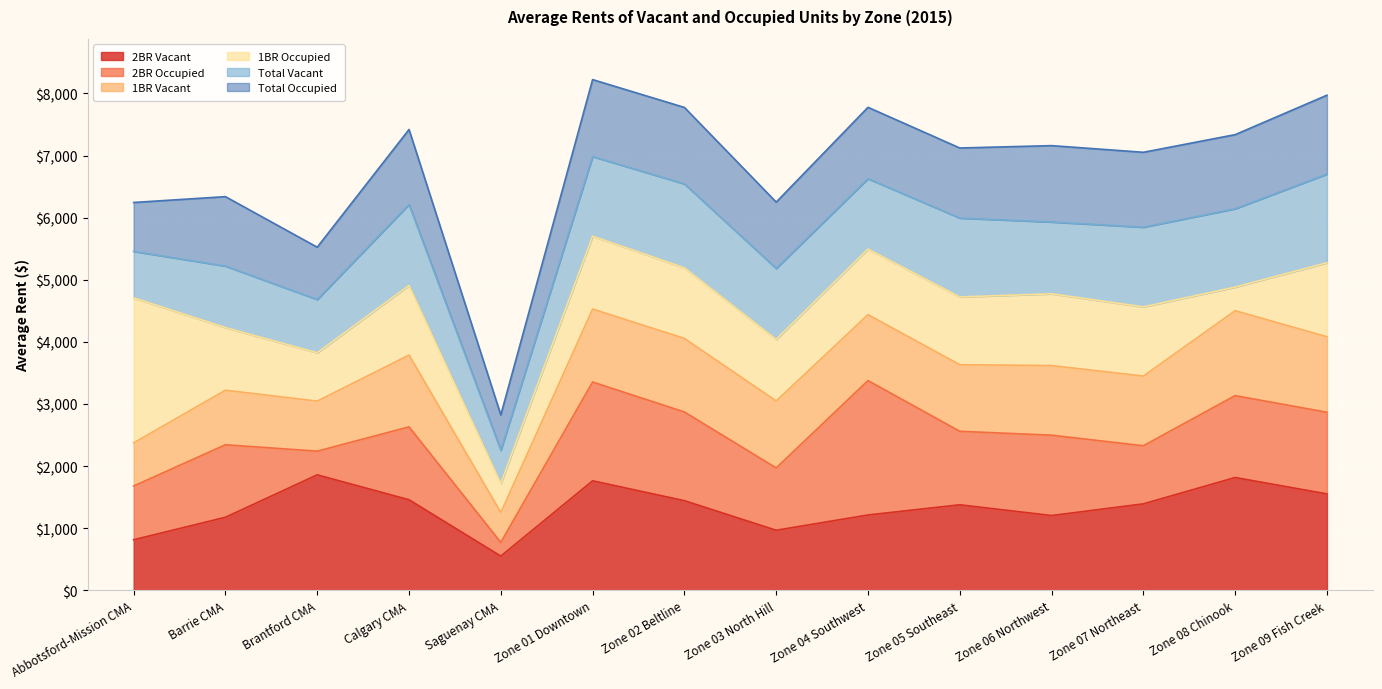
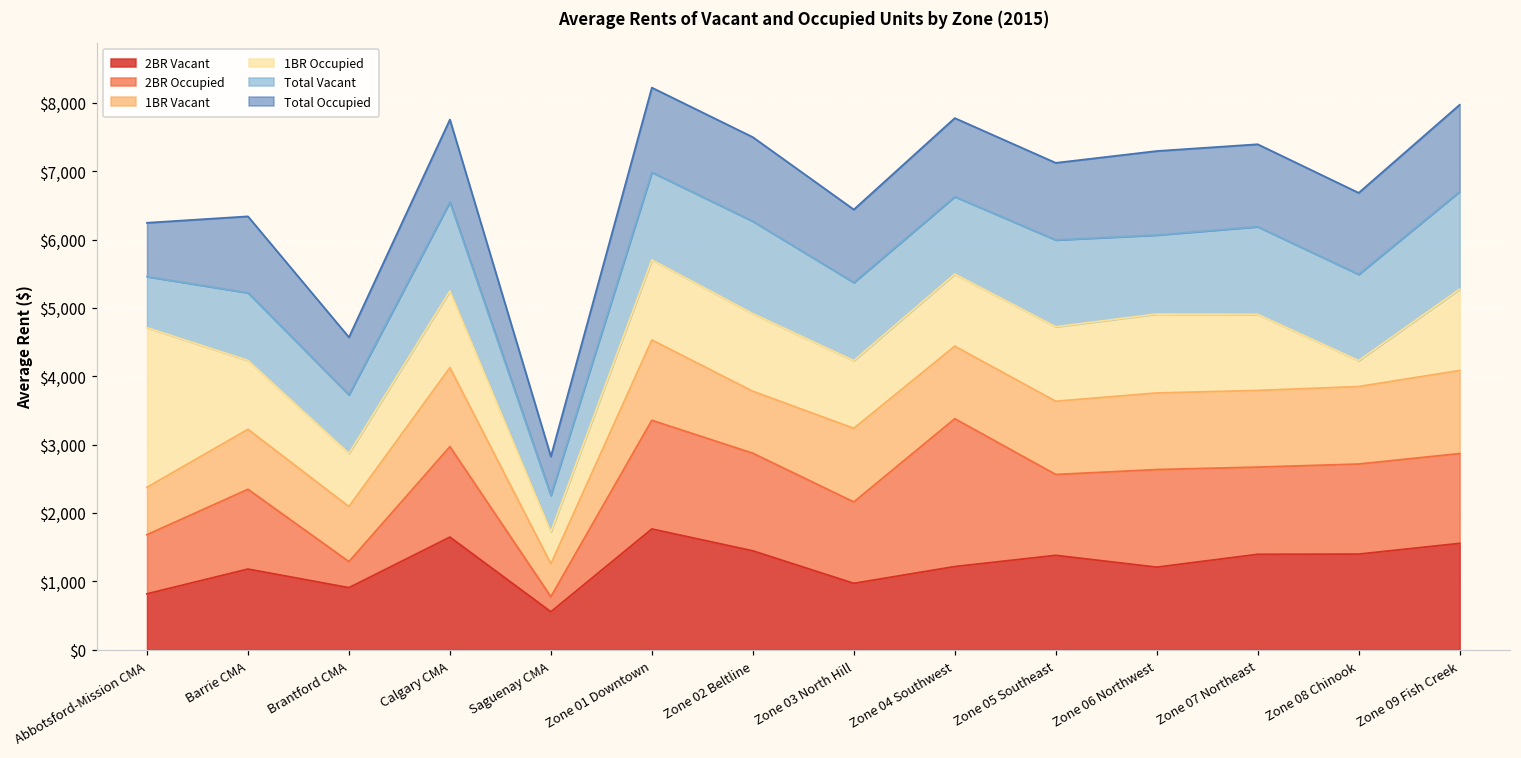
2BR Vacant, Brantford CMA: $1,900 -> $900
2BR Vacant, Calgary CMA: $1,500 -> $1,600
2BR Occupied, Calgary CMA: $1,200 -> $1,300
1BR Vacant, Zone 02 Beltline: $1,200 -> $900
2BR Occupied, Zone 03 North Hill: $1,000 -> $1,200
2BR Occupied, Zone 06 Northwest: $1,300 -> $1,400
2BR Occupied, Zone 07 Northeast: $900 -> $1,300
2BR Vacant, Zone 08 Chinook: $1,800 -> $1,400
1BR Vacant, Zone 08 Chinook: $1,400 -> $1,100
